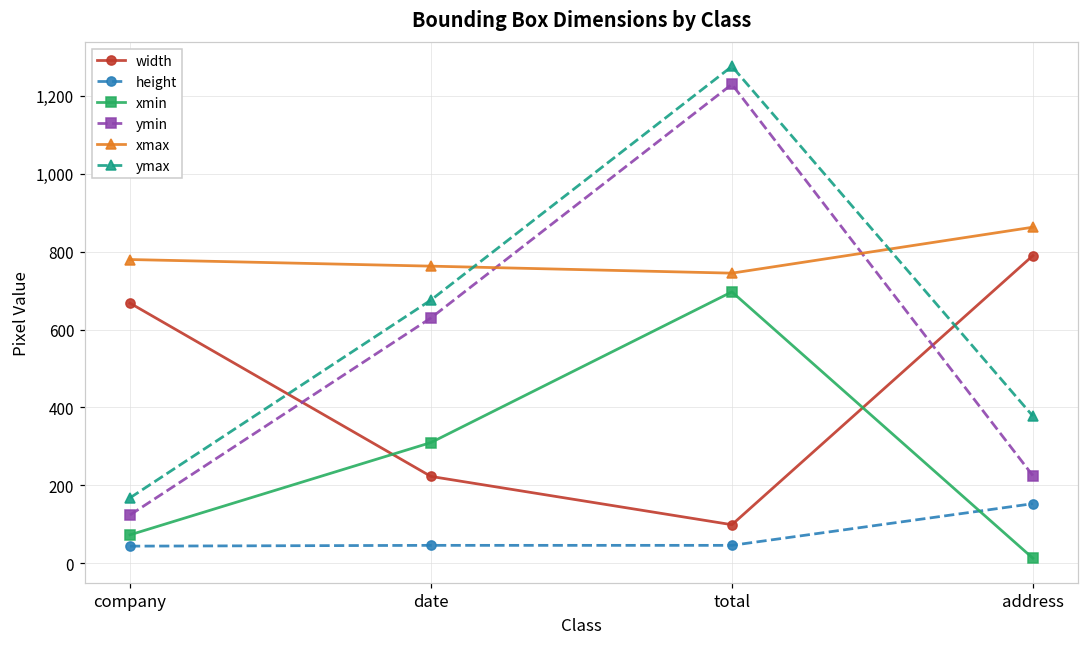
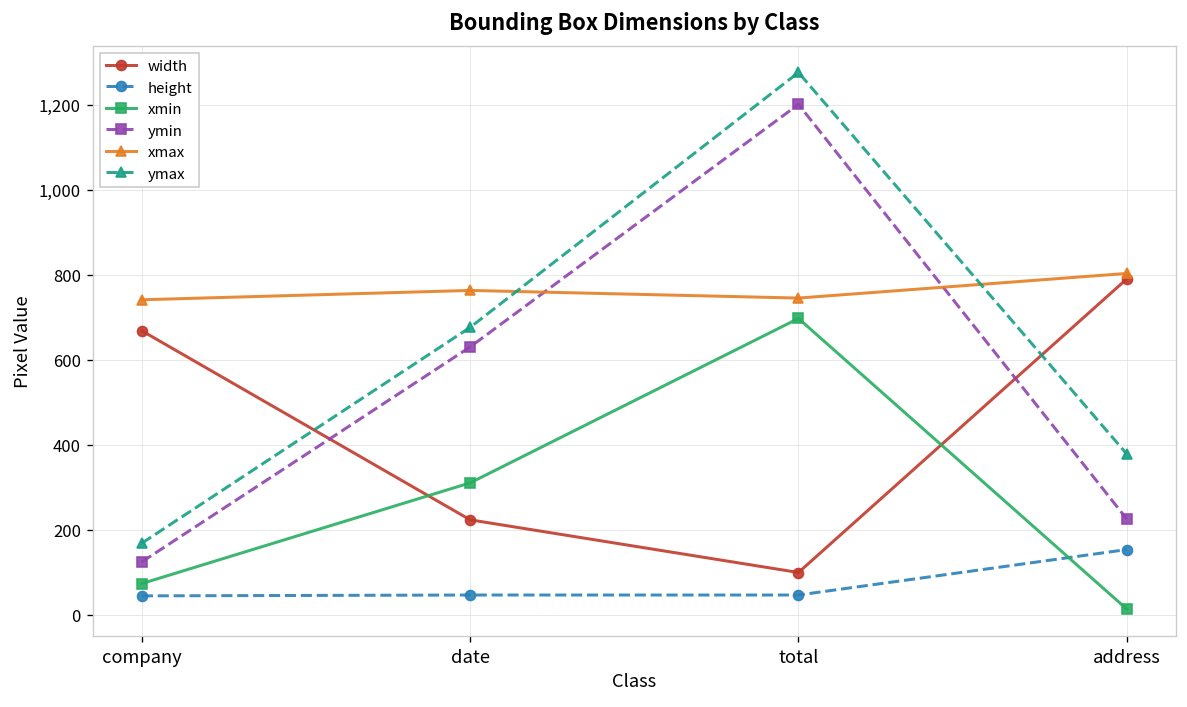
xmax, company: 780 -> 740
ymin, total: 1,230 -> 1,200
xmax, address: 860 -> 800
